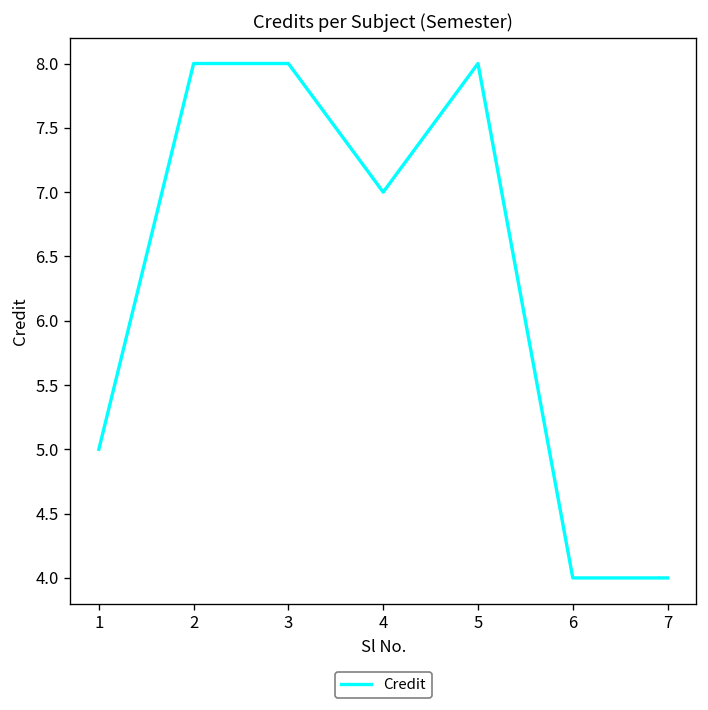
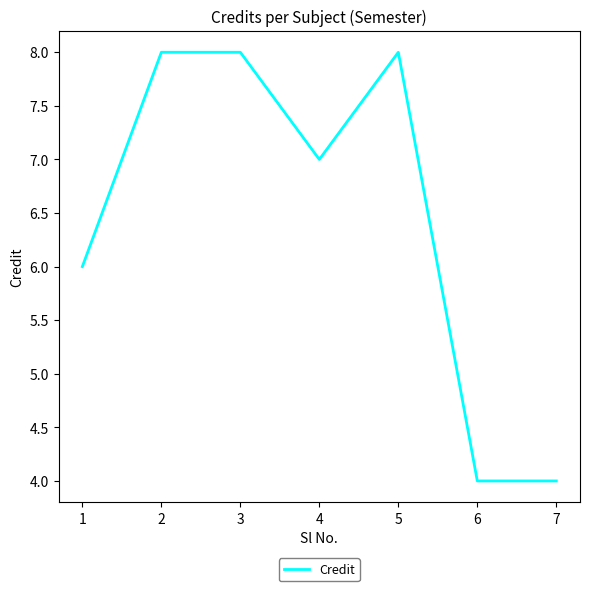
1: 5 -> 6
